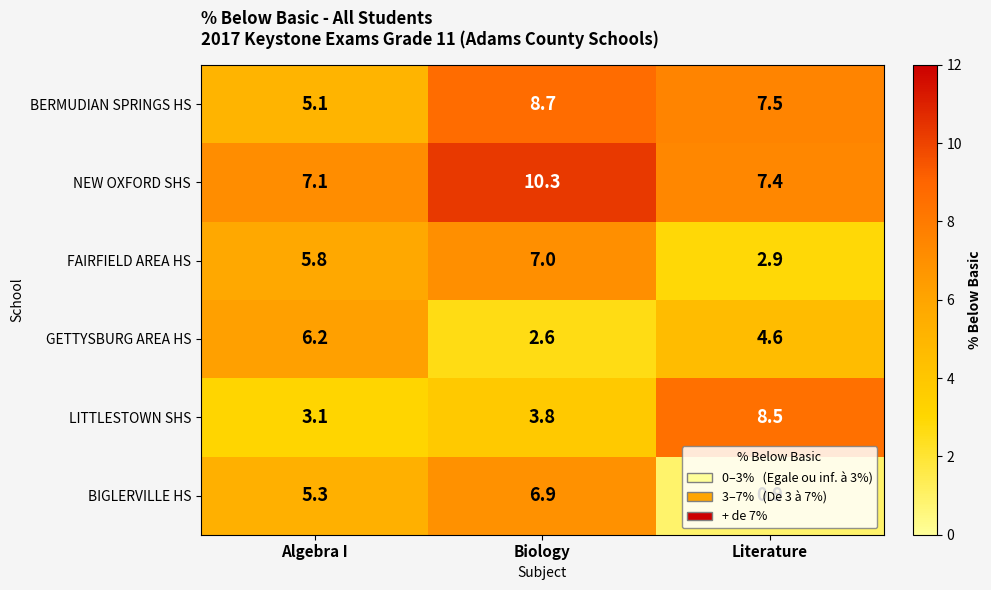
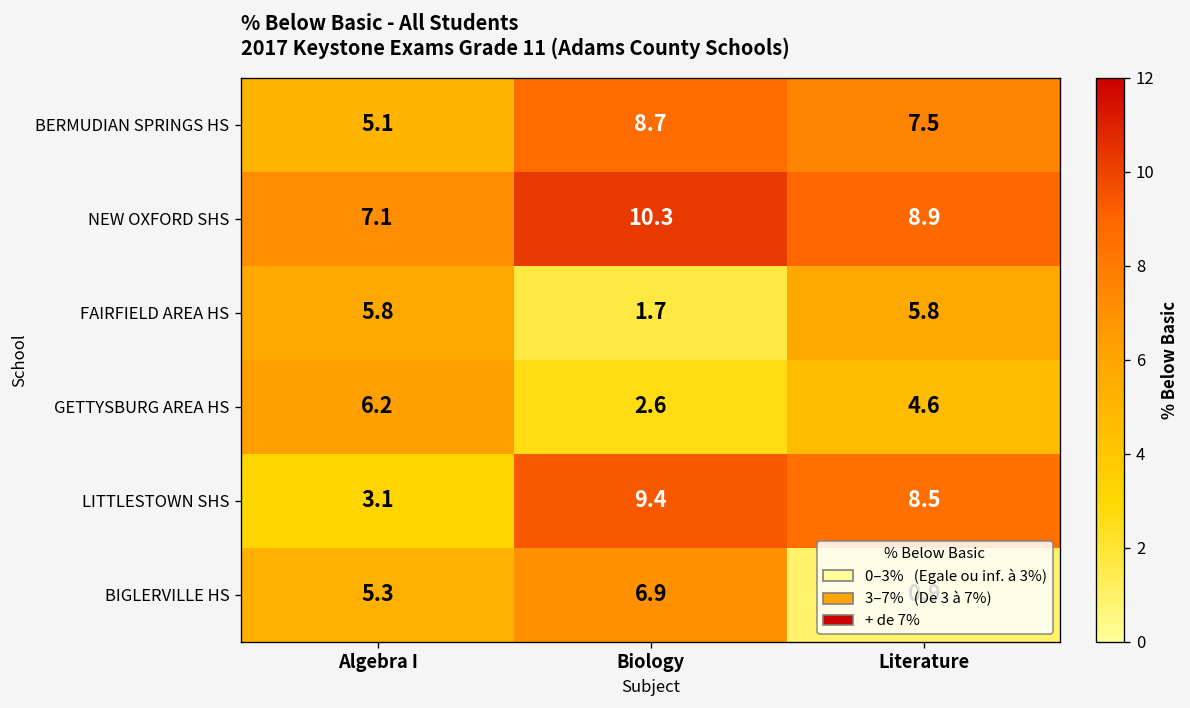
NEW OXFORD SHS, Literature: 7.4 -> 8.9
FAIRFIELD AREA HS, Biology: 7.0 -> 1.7
FAIRFIELD AREA HS, Literature: 2.9 -> 5.8
LITTLESTOWN SHS, Biology: 3.8 -> 9.4
